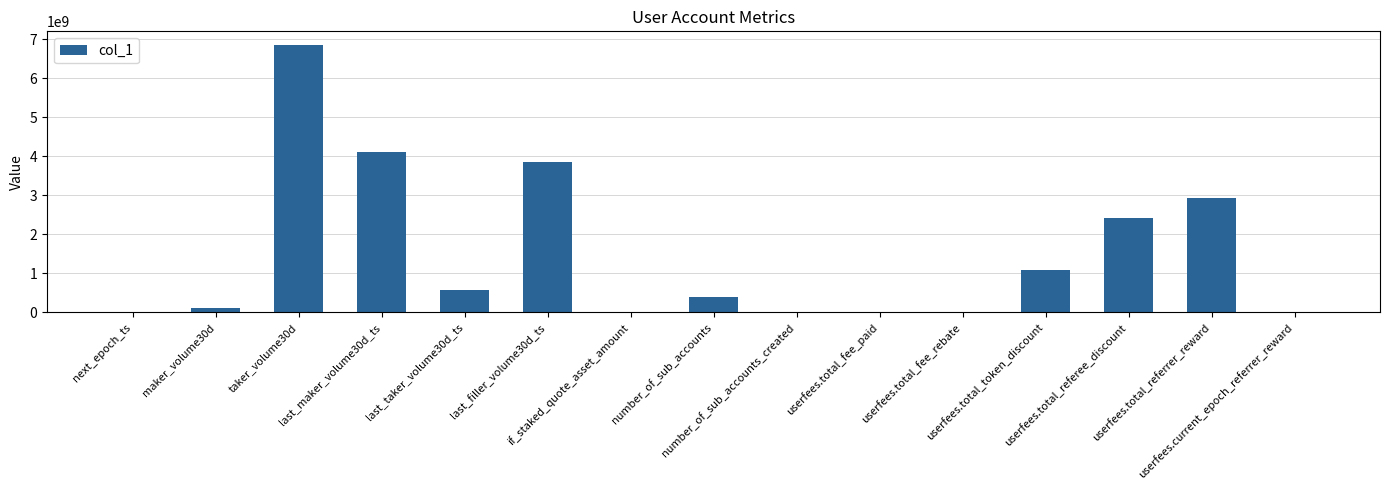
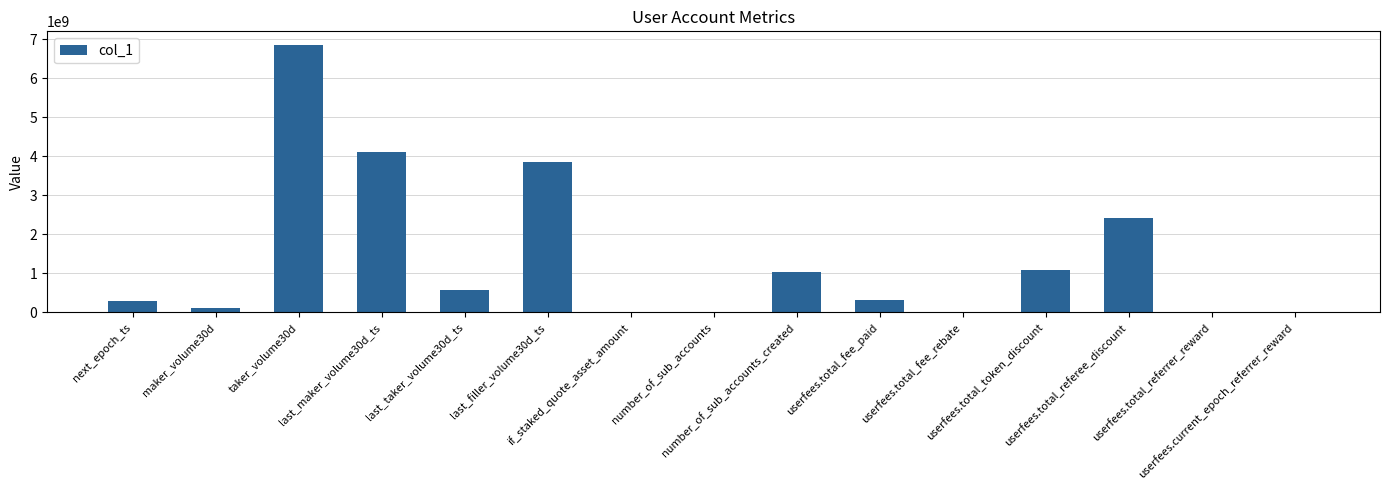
next_epoch_ts: 0 -> 300000000
number_of_sub_accounts: 400000000 -> 0
number_of_sub_accounts_created: 0 -> 1000000000
userfees.total_fee_paid: 0 -> 300000000
userfees.total_referrer_reward: 2900000000 -> 0
